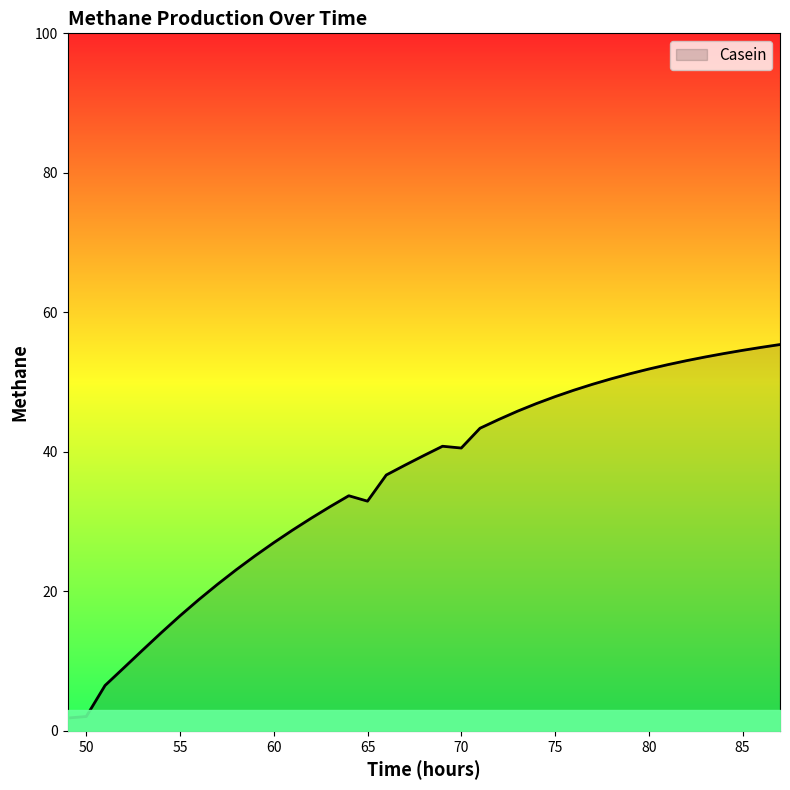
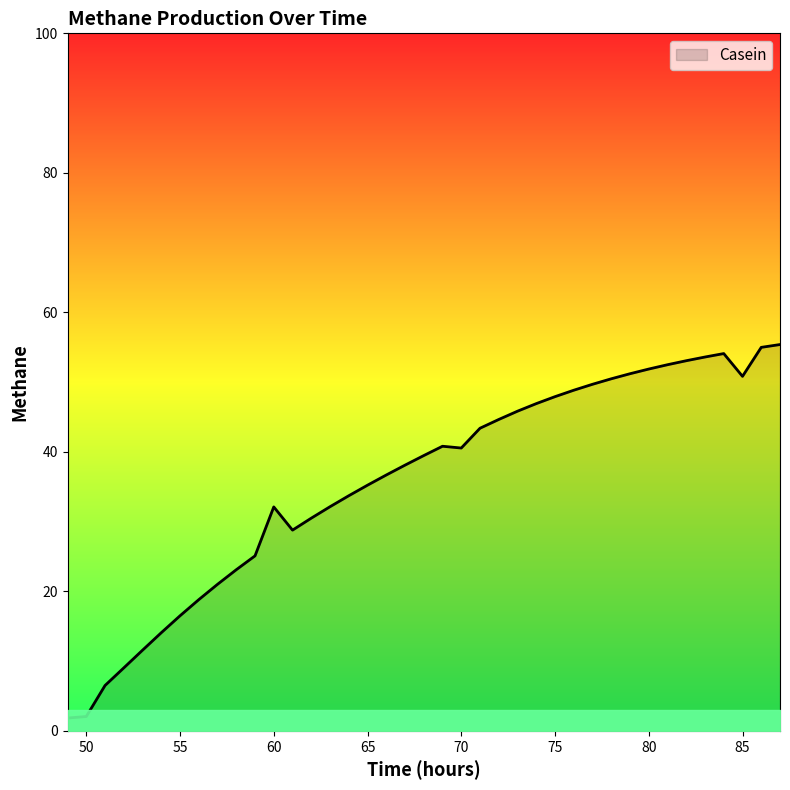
Casein, 60: 27 -> 32
Casein, 65: 33 -> 35
Casein, 85: 55 -> 51
